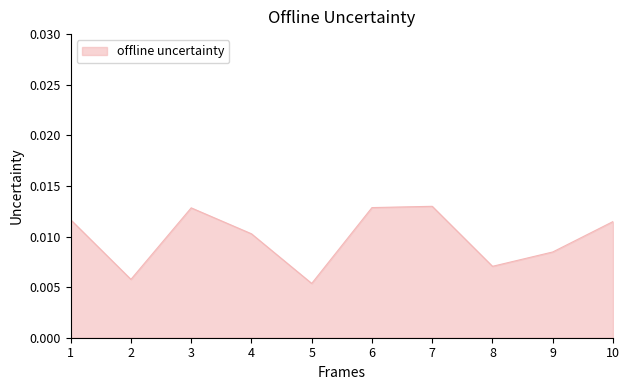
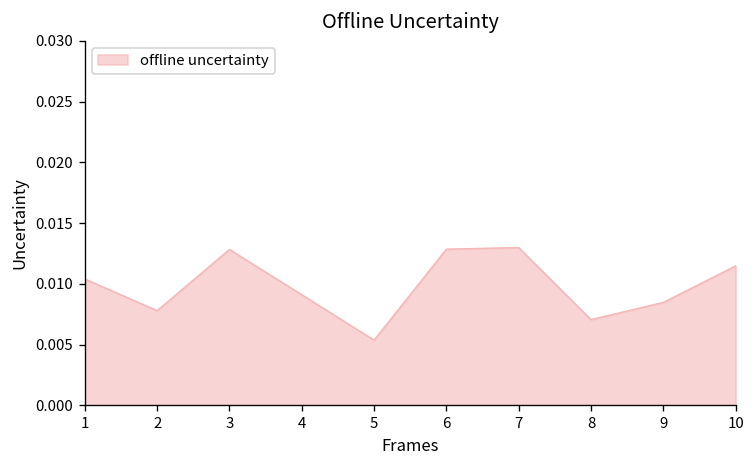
1: 0.0117 -> 0.0104
2: 0.0058 -> 0.0078
4: 0.0103 -> 0.0091
